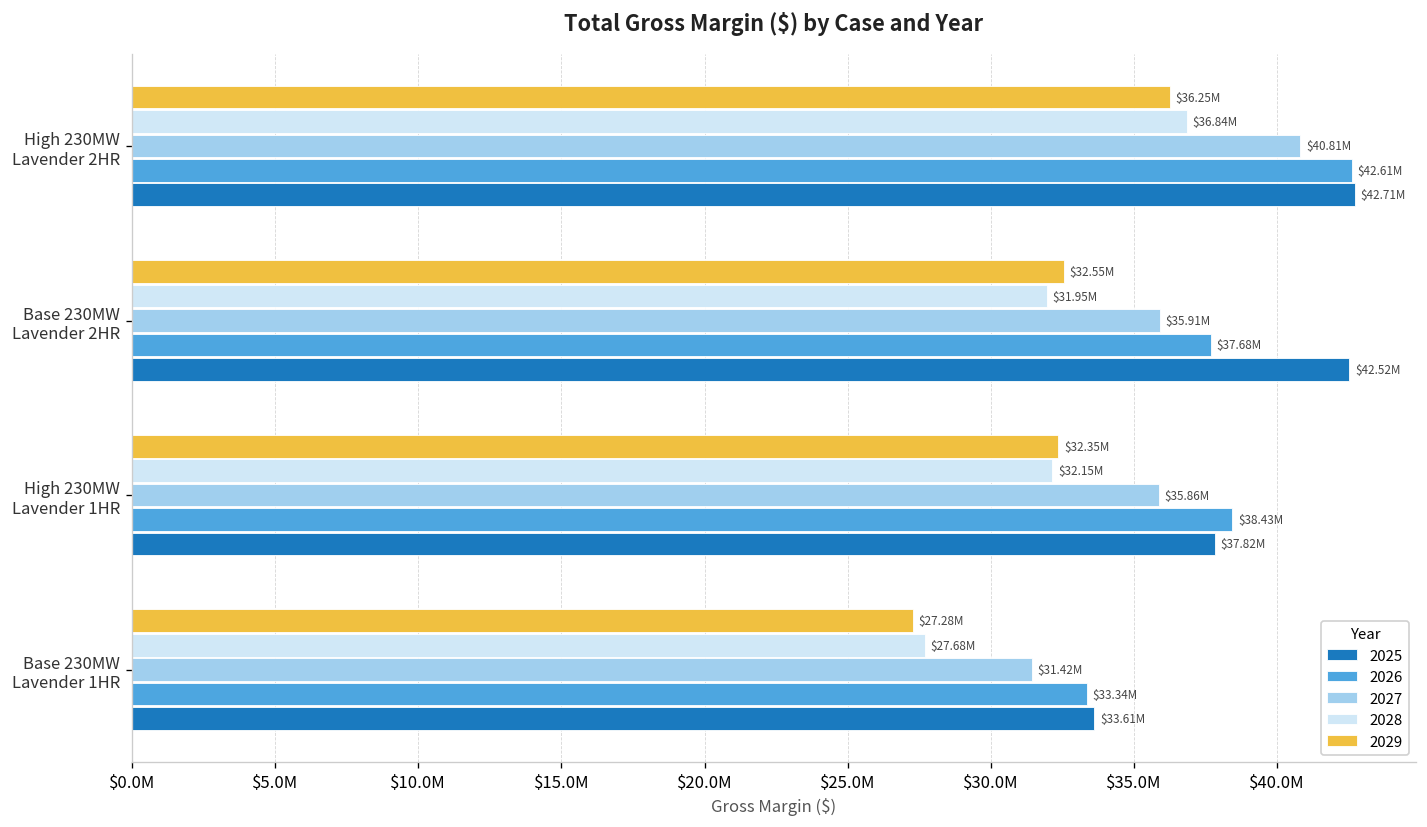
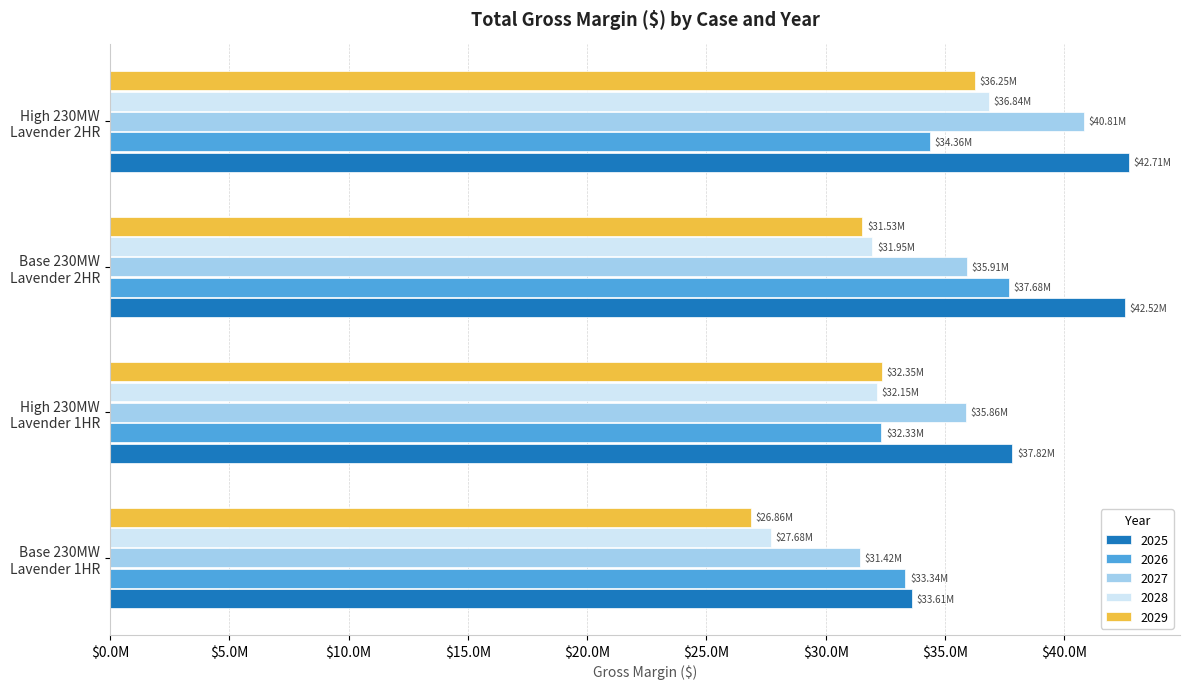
2026, High 230MW Lavender 2HR: $42.61M -> $34.36M
2029, Base 230MW Lavender 2HR: $32.55M -> $31.53M
2026, High 230MW Lavender 1HR: $38.43M -> $32.33M
2029, Base 230MW Lavender 1HR: $27.28M -> $26.86M
